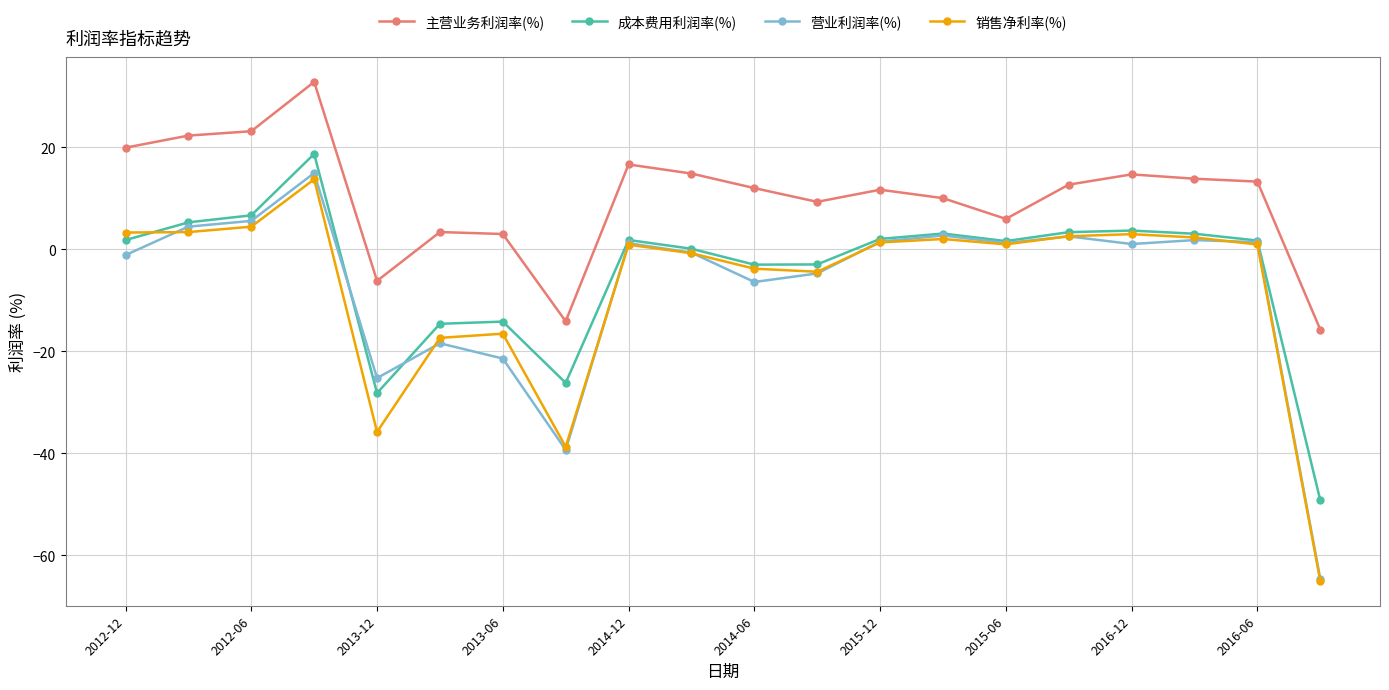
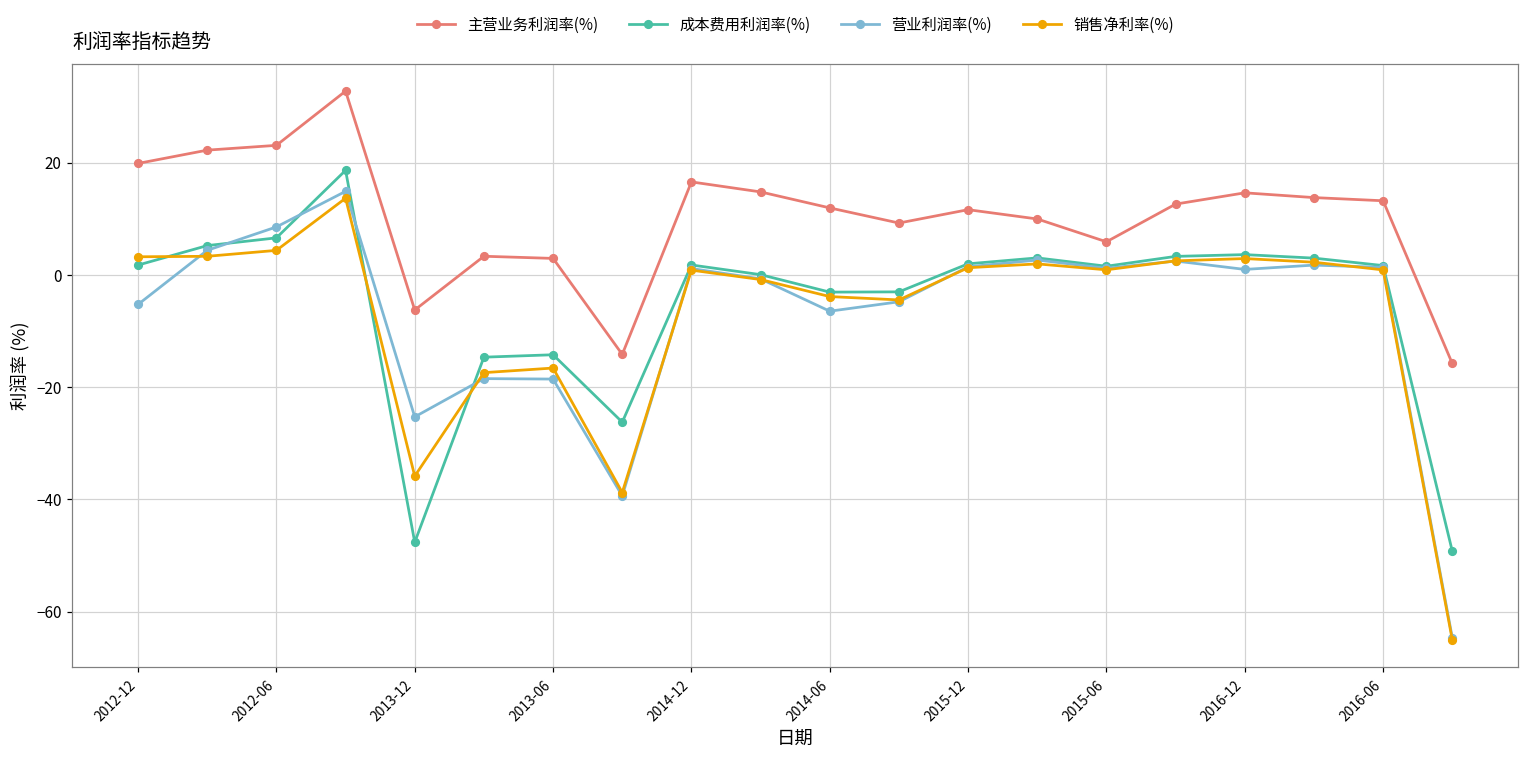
营业利润率(%), 2012-12: -1 -> -5
营业利润率(%), 2012-06: 6 -> 9
成本费用利润率(%), 2013-12: -28 -> -48
营业利润率(%), 2013-06: -21 -> -19
